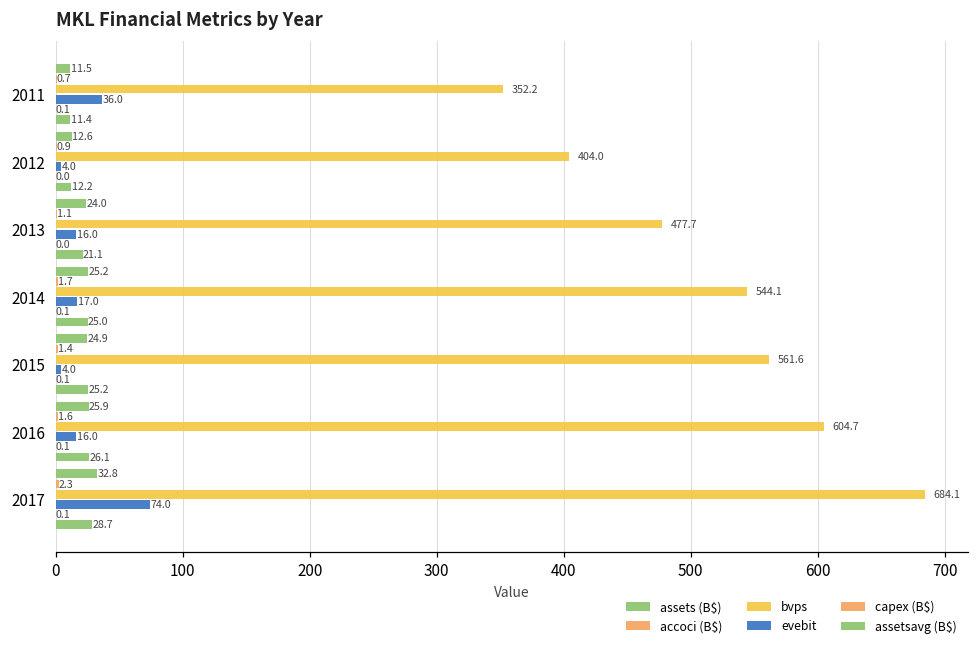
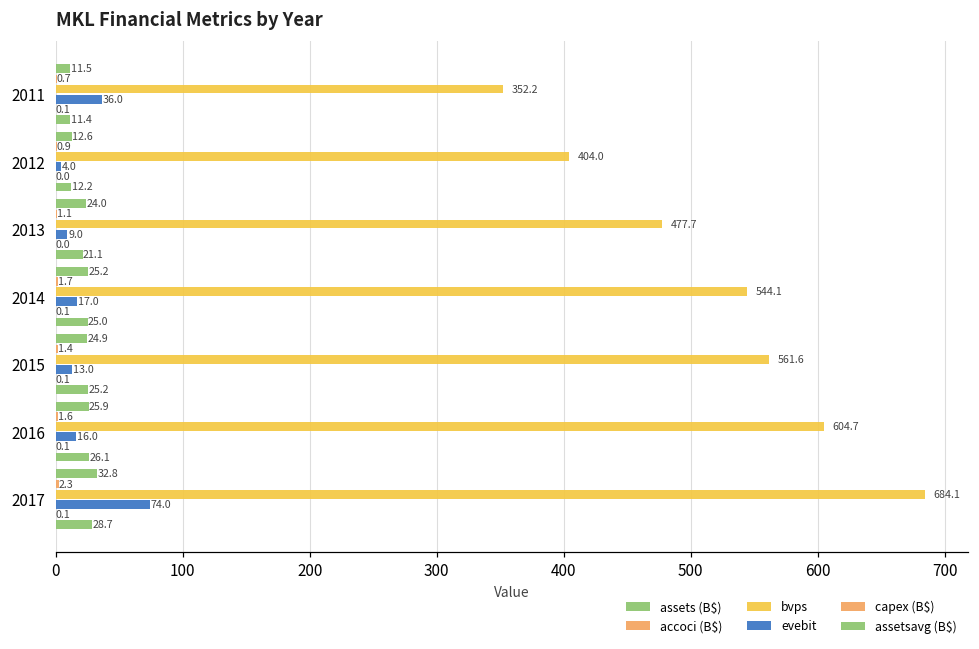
evebit, 2013: 16.0 -> 9.0
evebit, 2015: 4.0 -> 13.0
